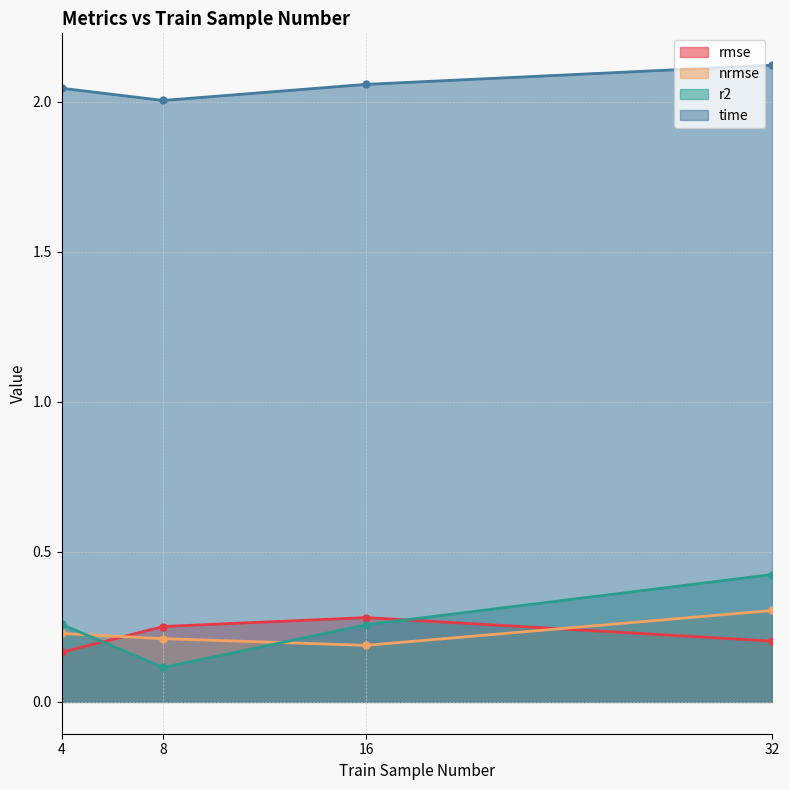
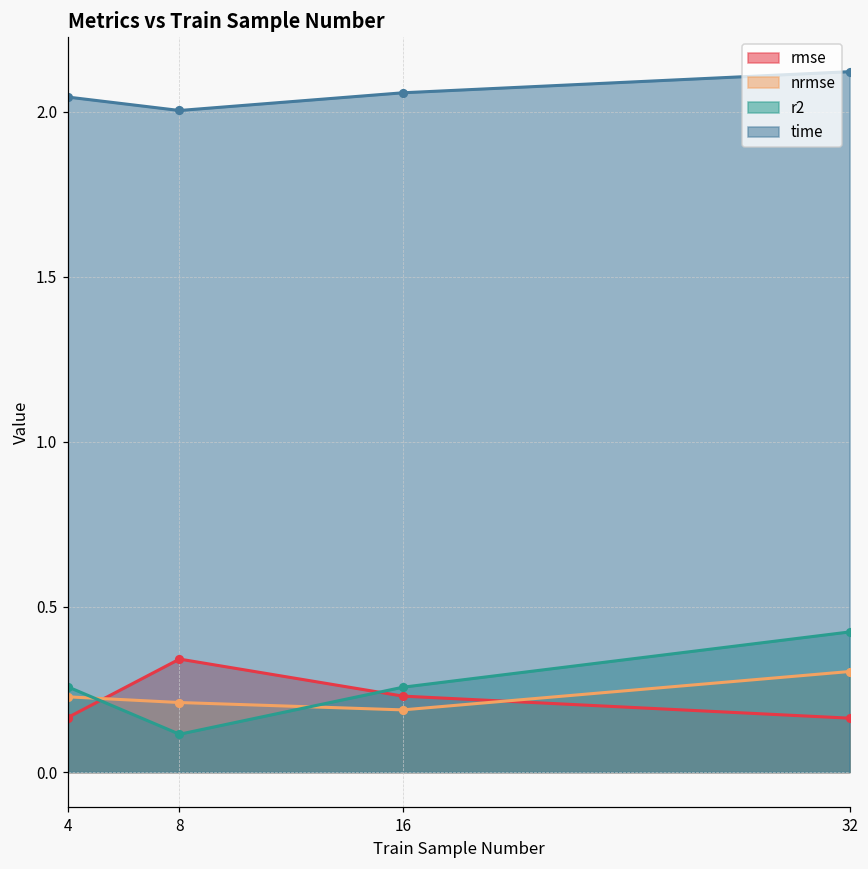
rmse, 8: 0.25 -> 0.34
rmse, 16: 0.28 -> 0.23
rmse, 32: 0.20 -> 0.16
